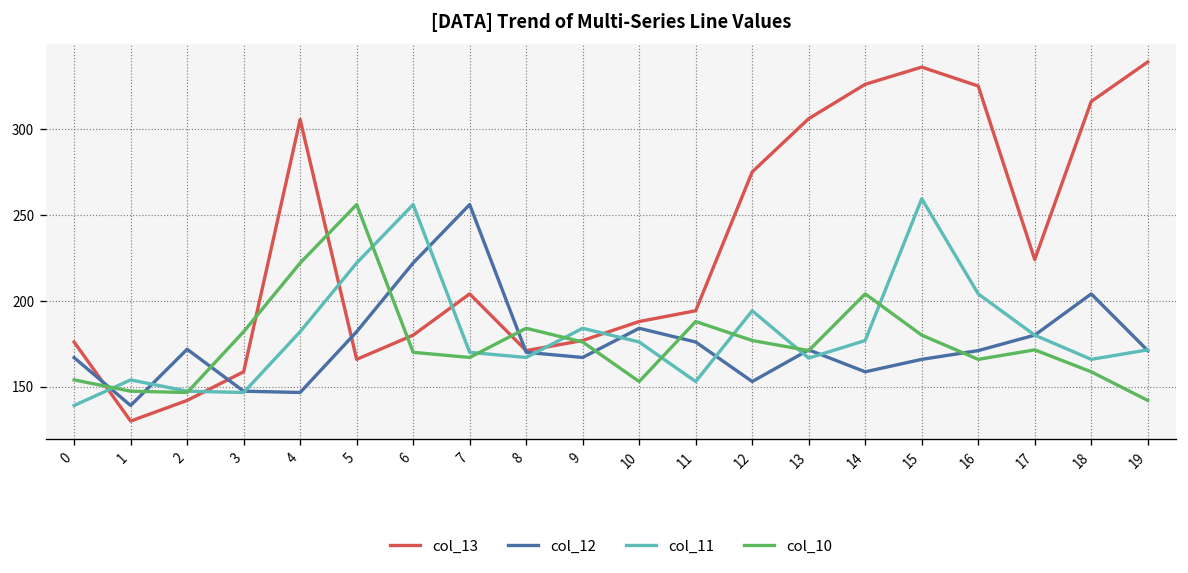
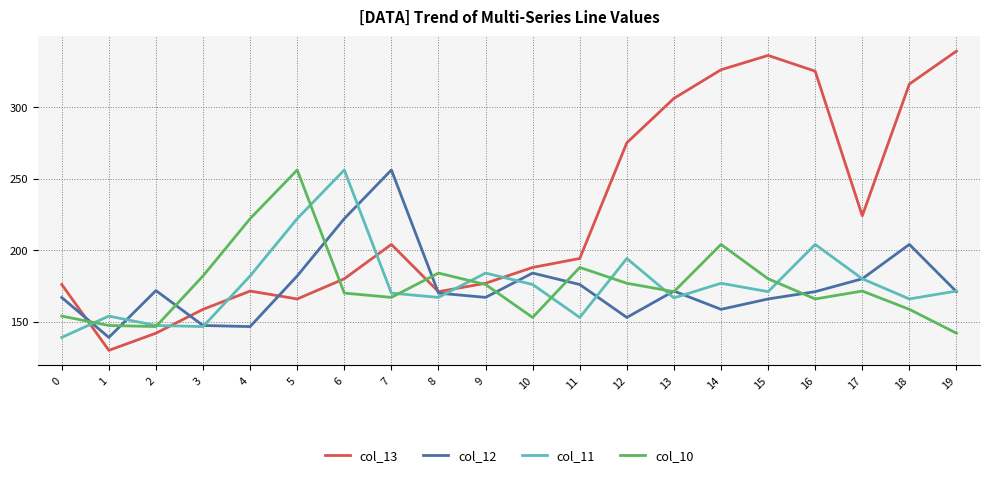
col_13, 4: 306 -> 171
col_11, 15: 259 -> 171
